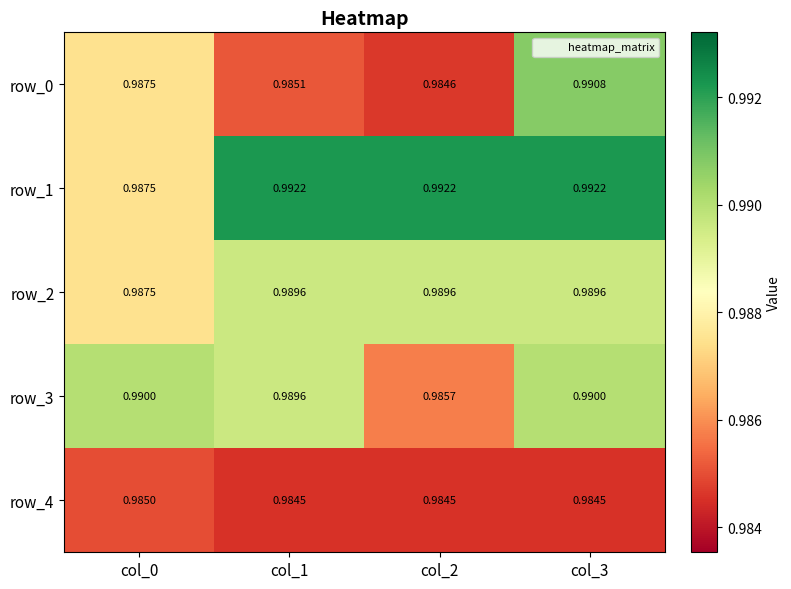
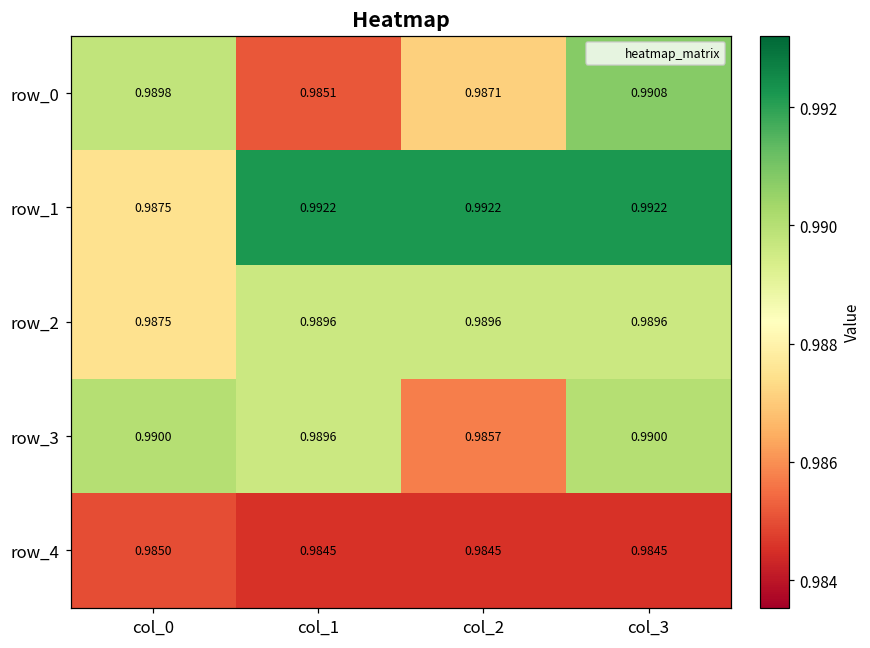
row_0, col_0: 0.9875 -> 0.9898
row_0, col_2: 0.9846 -> 0.9871
